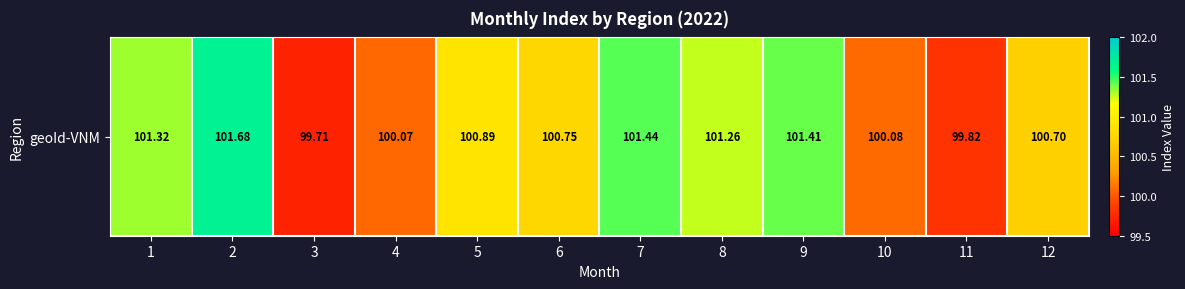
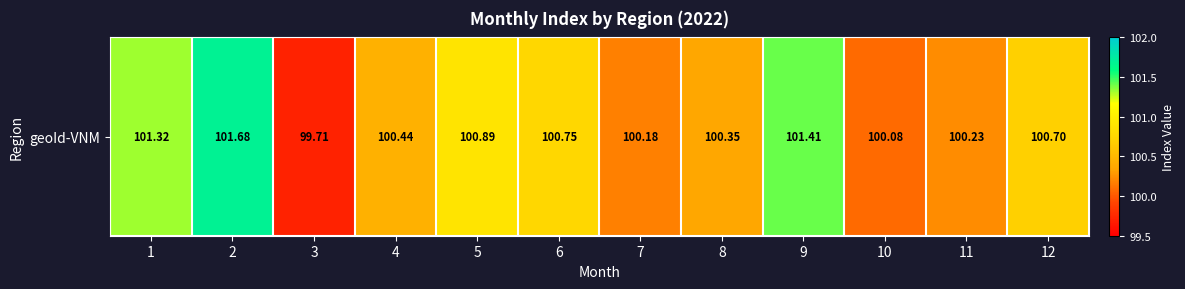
geoId-VNM, 4: 100.07 -> 100.44
geoId-VNM, 7: 101.44 -> 100.18
geoId-VNM, 8: 101.26 -> 100.35
geoId-VNM, 11: 99.82 -> 100.23
